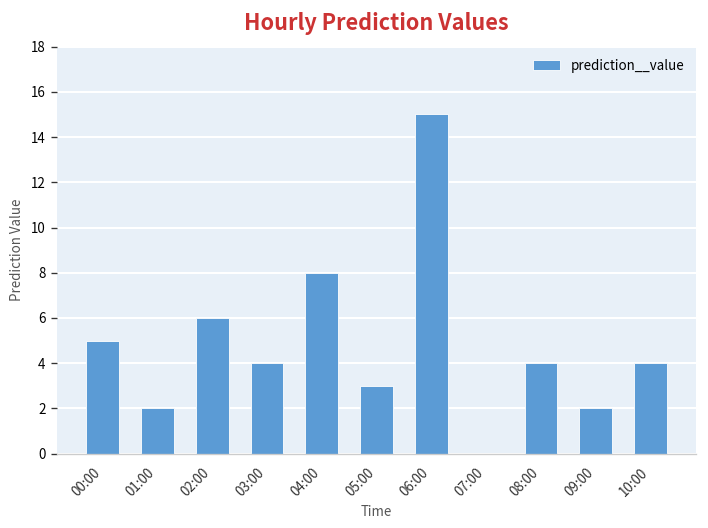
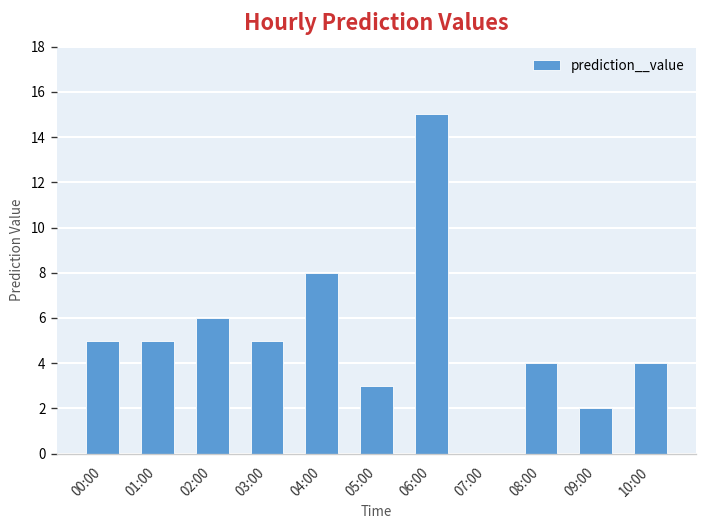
01:00: 2 -> 5
03:00: 4 -> 5
